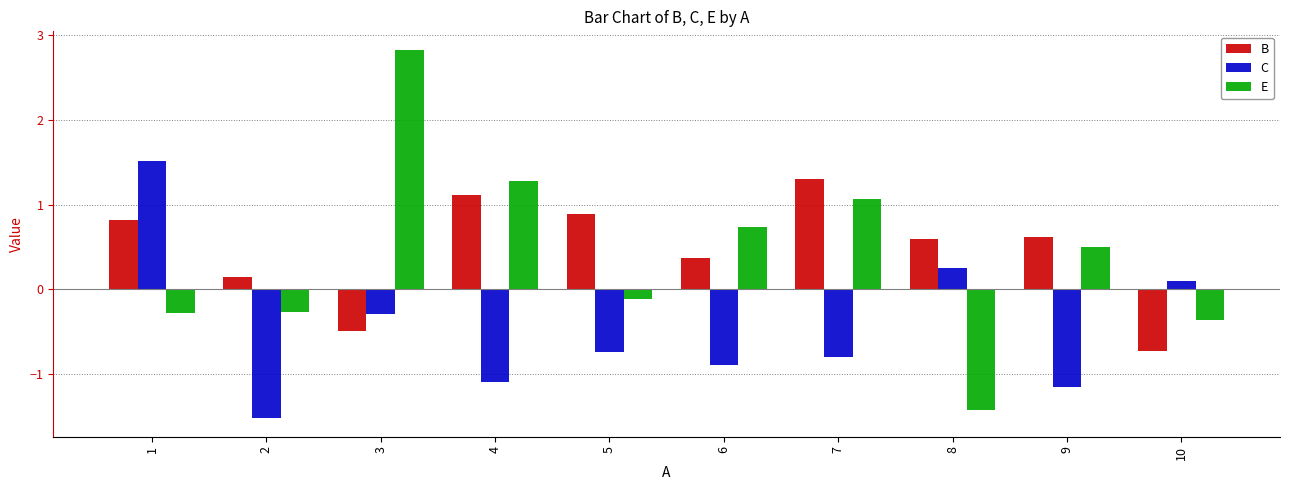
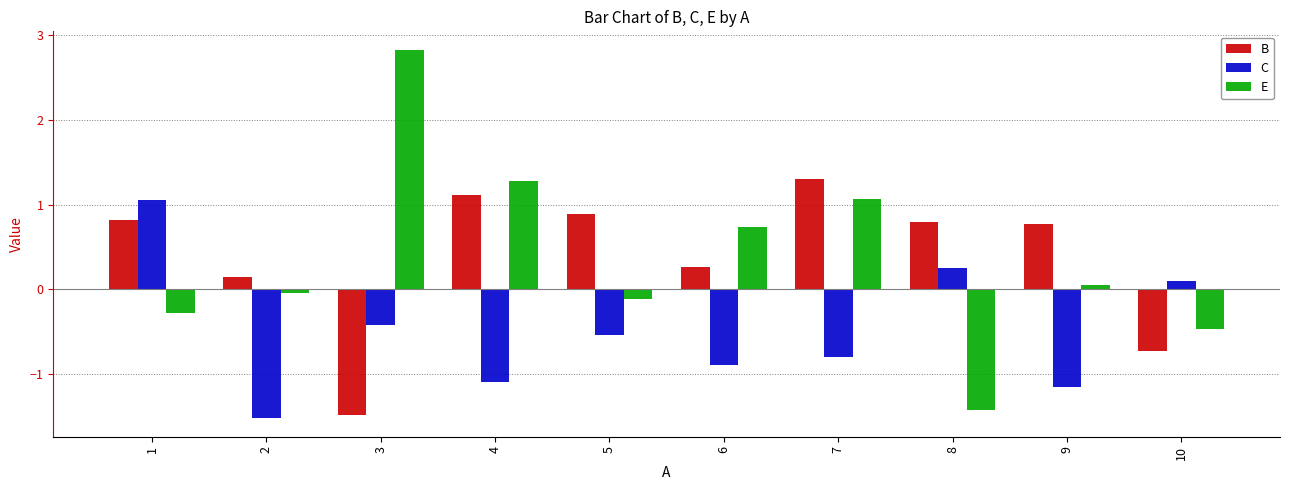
C, 1: 1.5 -> 1.1
E, 2: -0.3 -> 0.0
B, 3: -0.5 -> -1.5
C, 3: -0.3 -> -0.4
C, 5: -0.7 -> -0.5
B, 6: 0.4 -> 0.3
B, 8: 0.6 -> 0.8
B, 9: 0.6 -> 0.8
E, 9: 0.5 -> 0.0
E, 10: -0.4 -> -0.5
